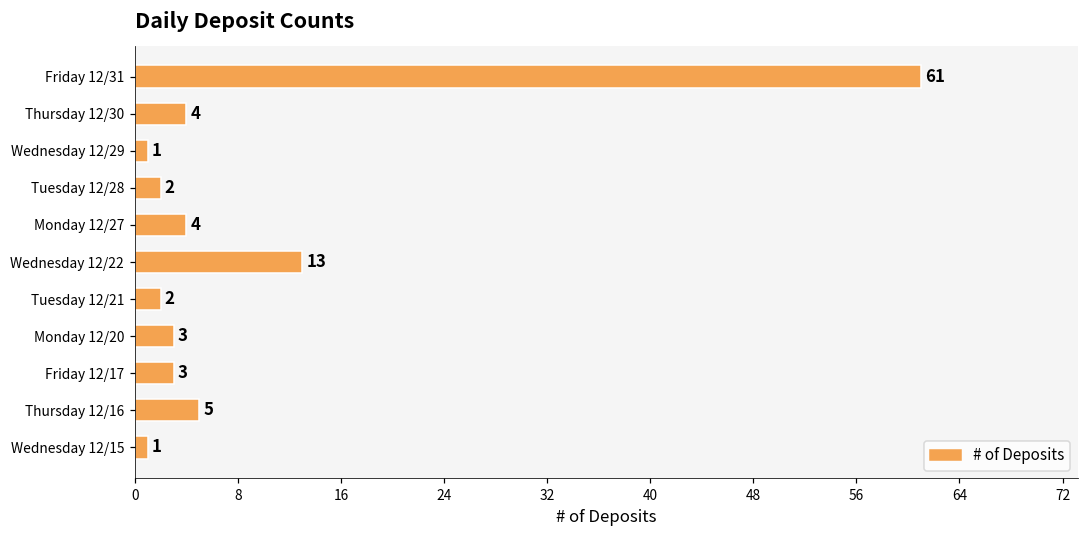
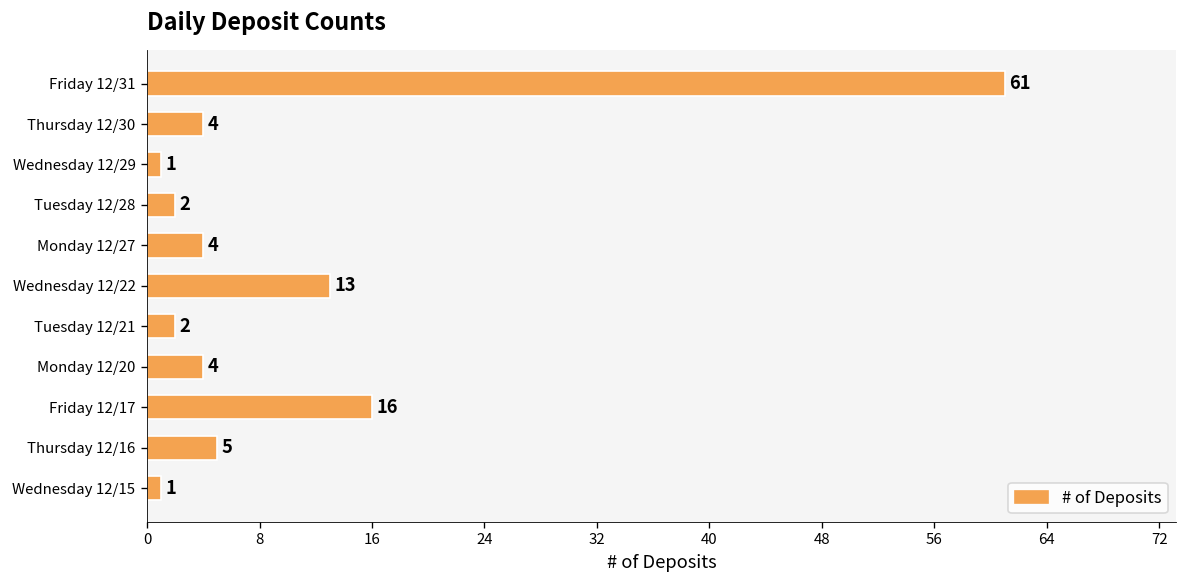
Monday 12/20: 3 -> 4
Friday 12/17: 3 -> 16
